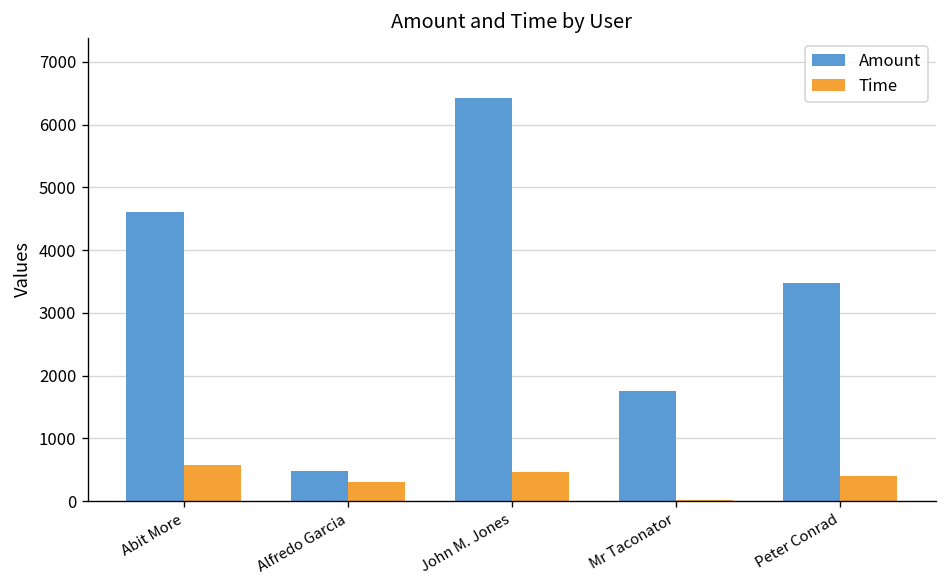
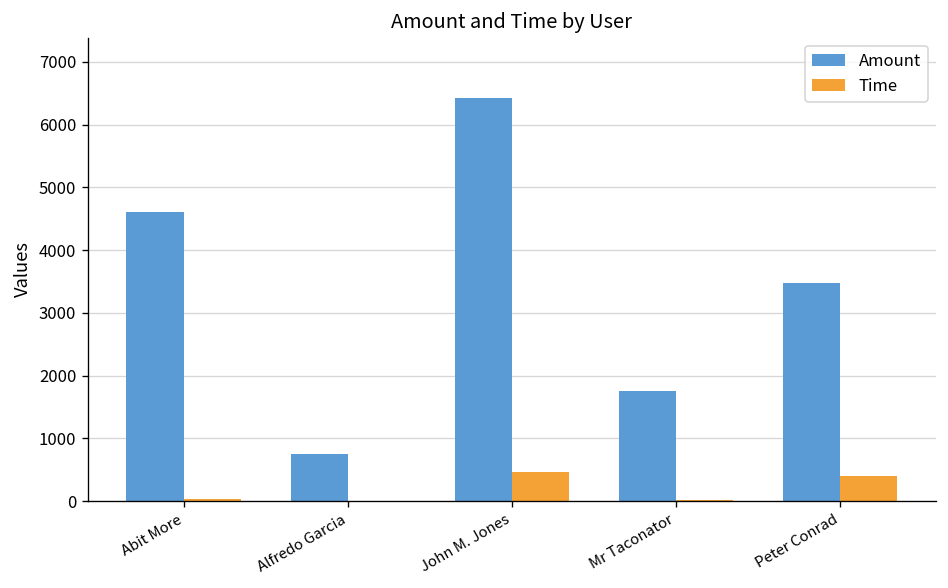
Time, Abit More: 600 -> 0
Amount, Alfredo Garcia: 500 -> 800
Time, Alfredo Garcia: 300 -> 0
